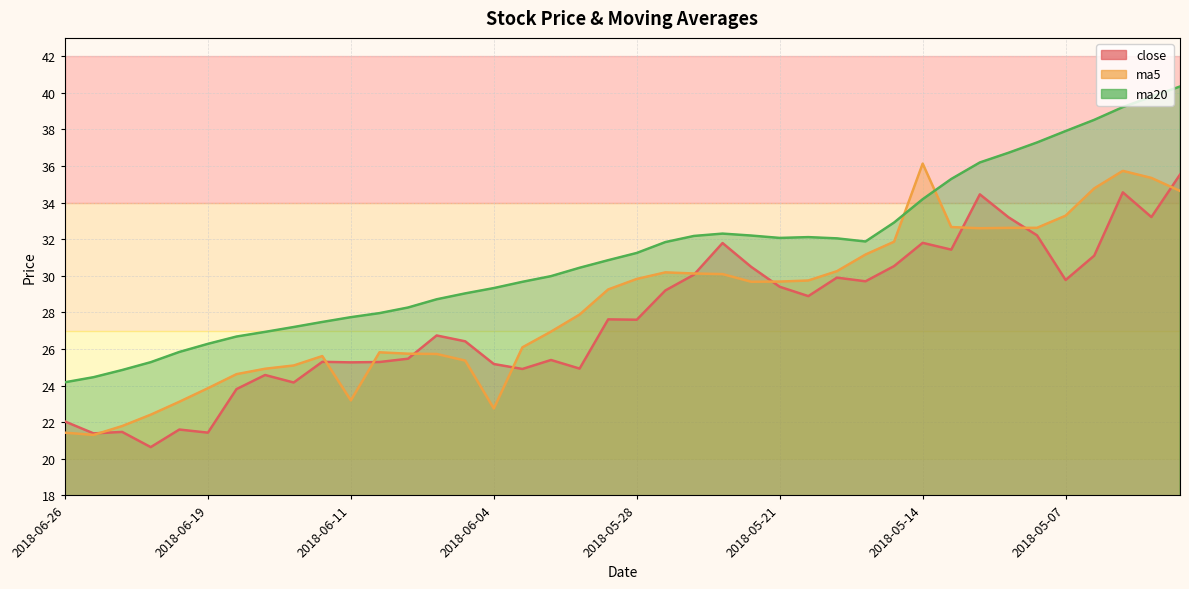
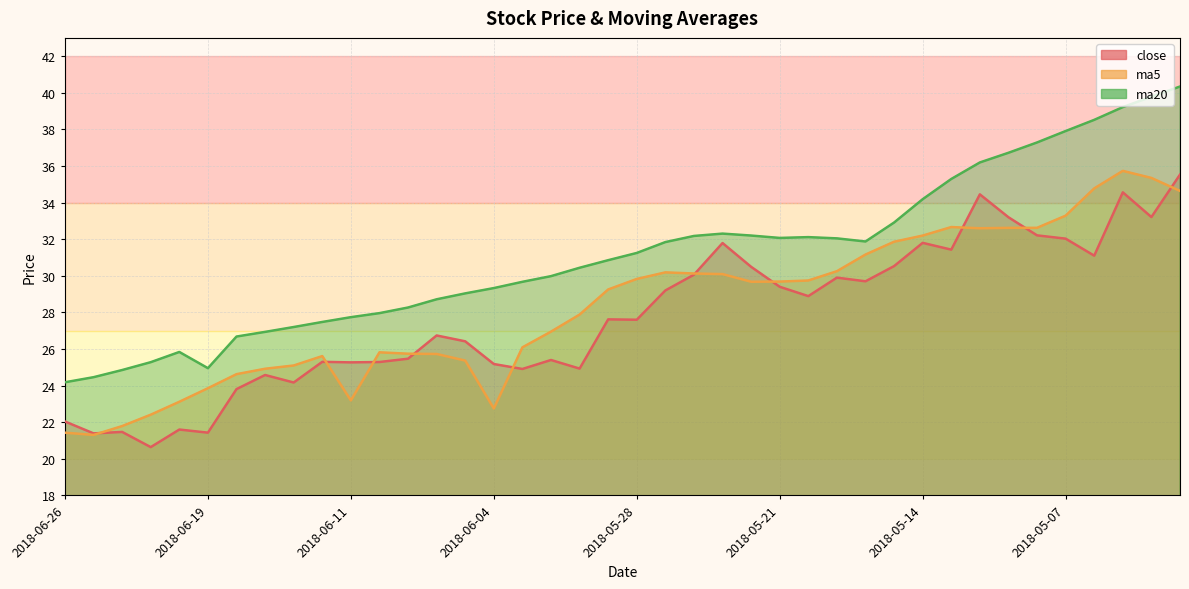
ma20, 2018-06-19: 26.3 -> 25.0
ma5, 2018-05-14: 36.1 -> 32.2
close, 2018-05-07: 29.8 -> 32.0
